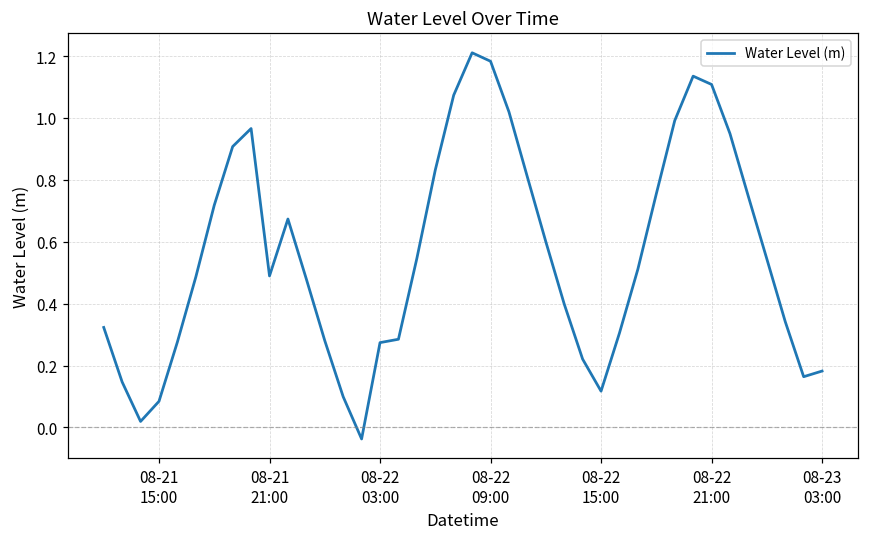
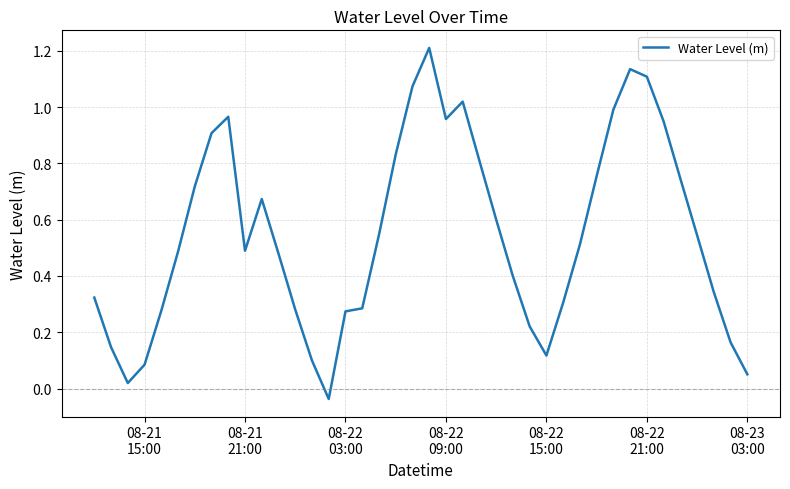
08-22 09:00: 1.18 -> 0.96
08-23 03:00: 0.18 -> 0.05
